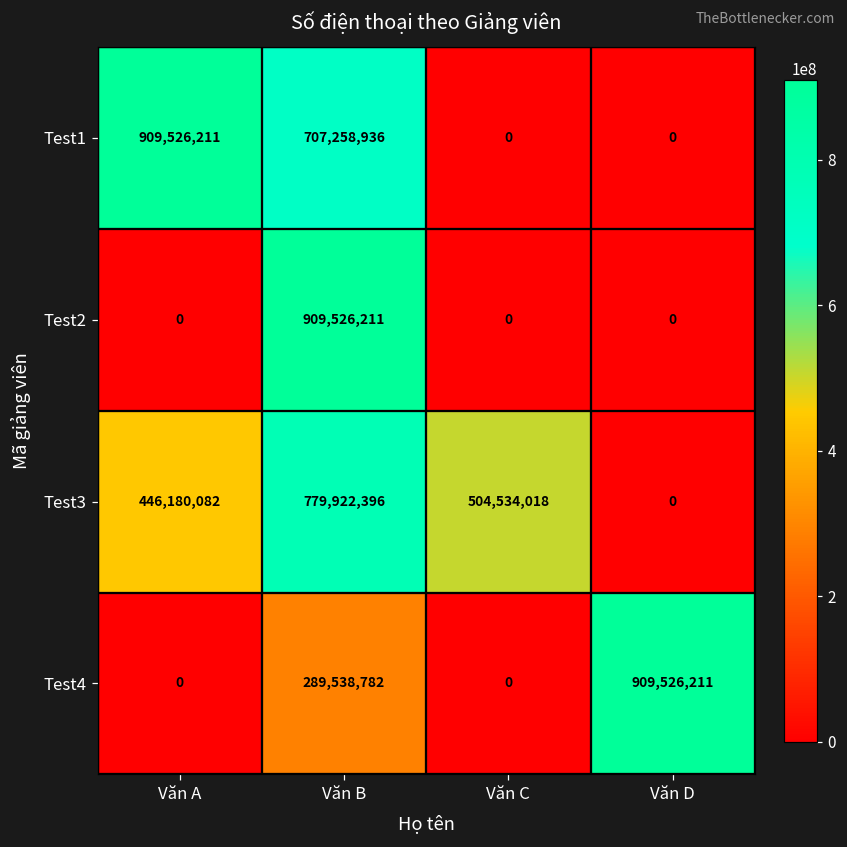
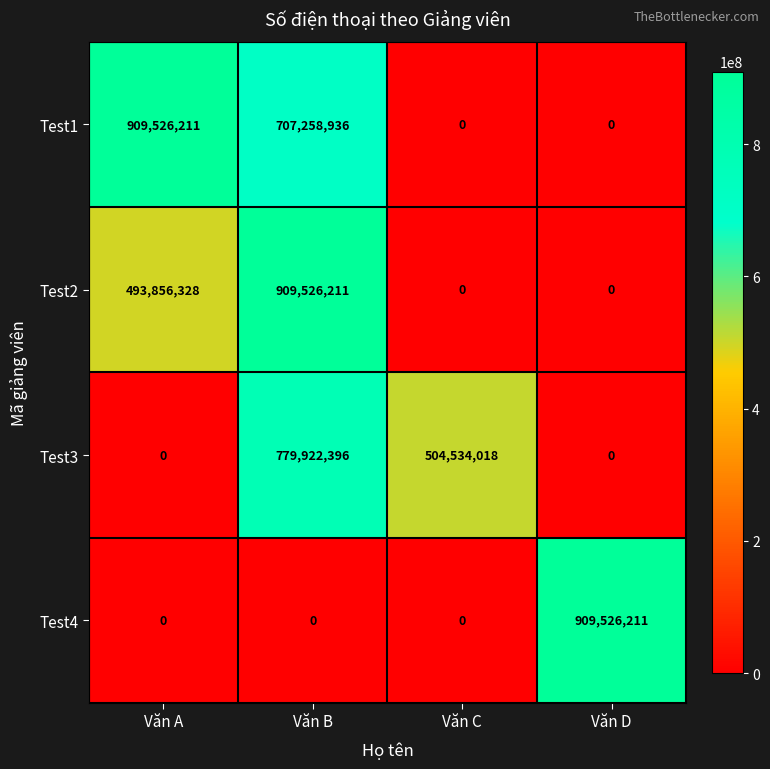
Test2, Văn A: 0 -> 493,856,328
Test3, Văn A: 446,180,082 -> 0
Test4, Văn B: 289,538,782 -> 0
